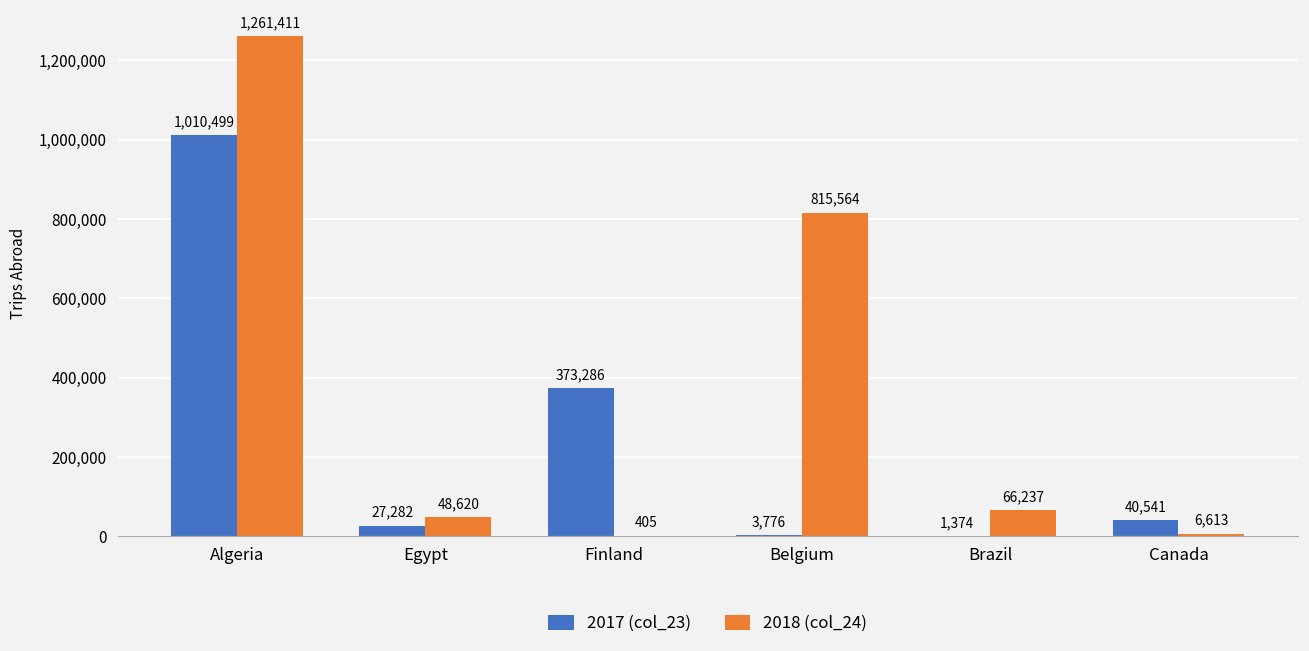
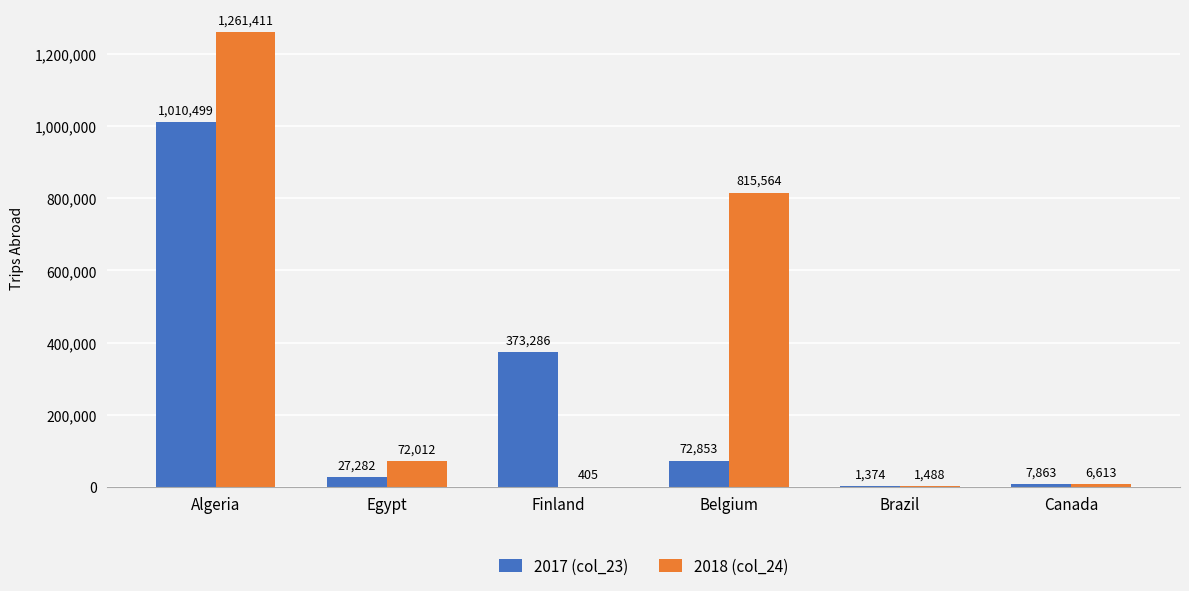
2018 (col_24), Egypt: 48,620 -> 72,012
2017 (col_23), Belgium: 3,776 -> 72,853
2018 (col_24), Brazil: 66,237 -> 1,488
2017 (col_23), Canada: 40,541 -> 7,863
